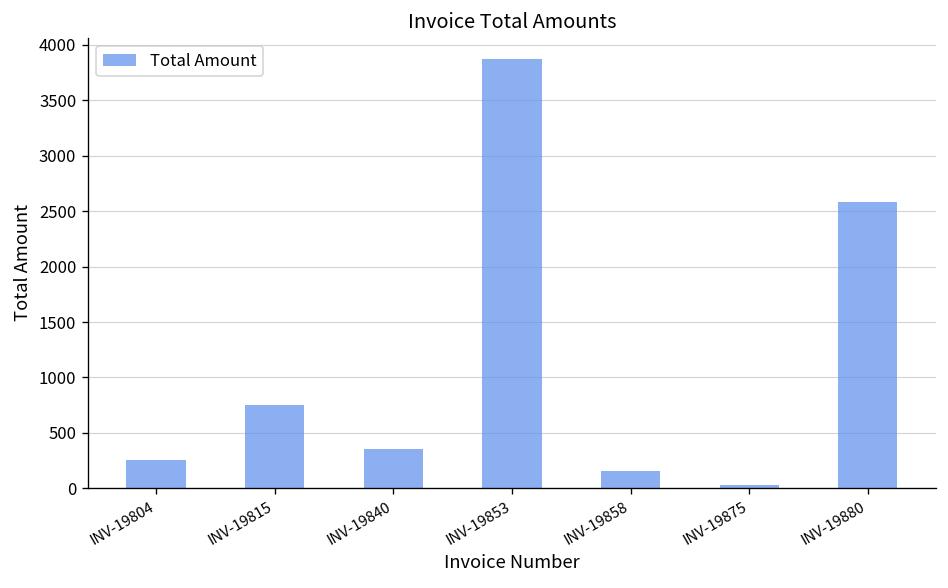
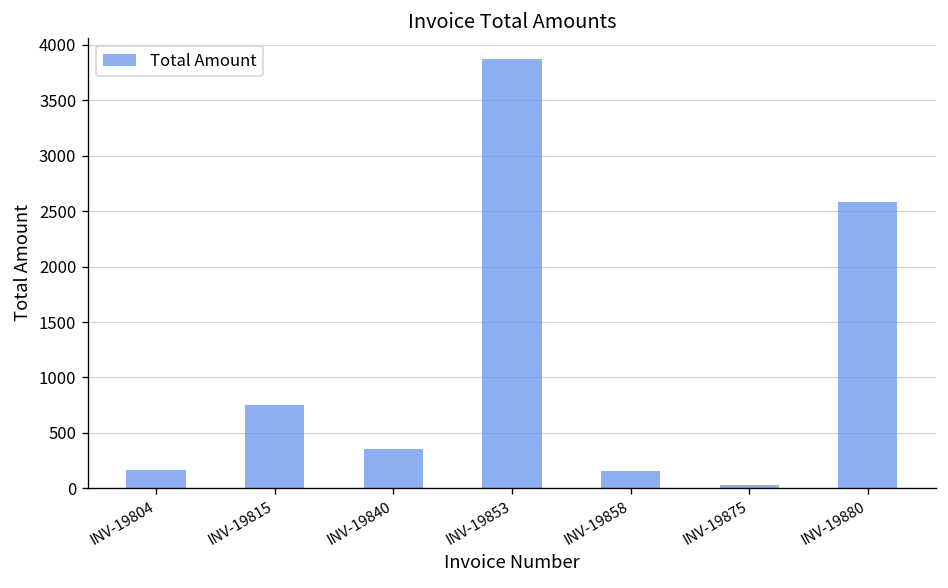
INV-19804: 300 -> 200
